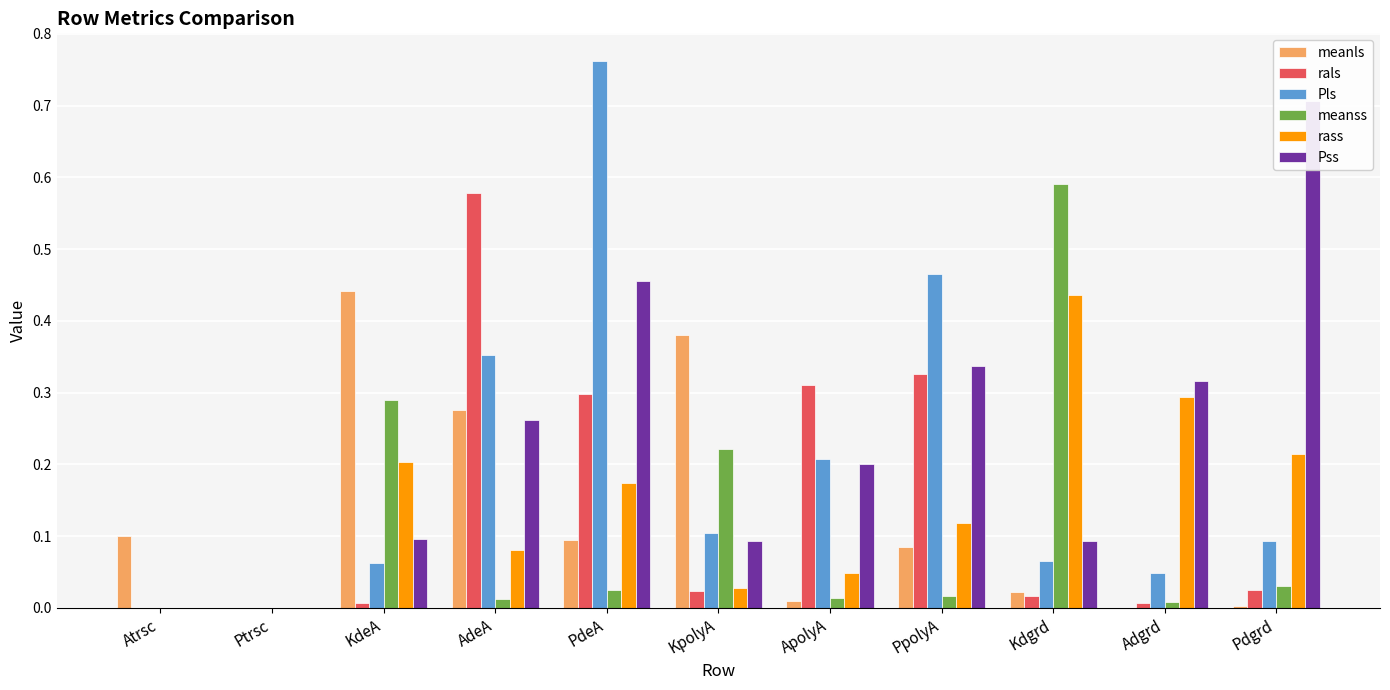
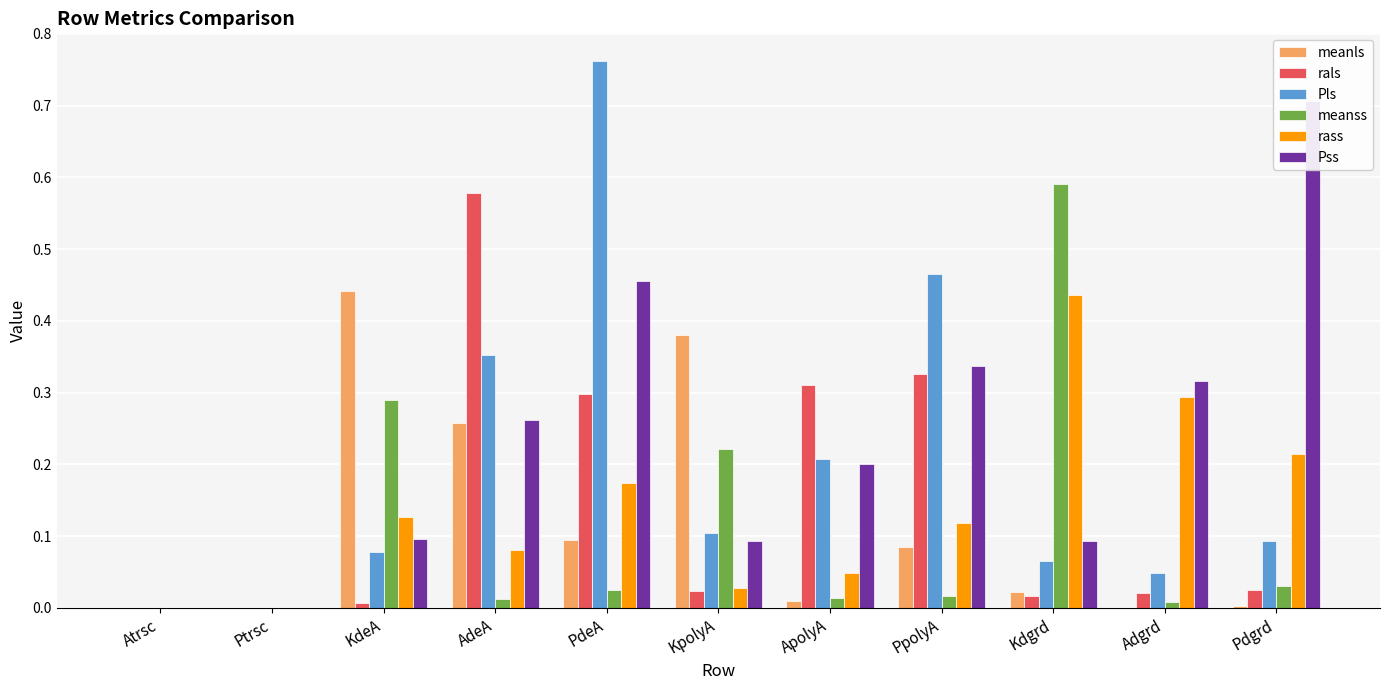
meanls, Atrsc: 0.1 -> 0.0
Pls, KdeA: 0.06 -> 0.08
rass, KdeA: 0.20 -> 0.13
meanls, AdeA: 0.28 -> 0.26
rals, Adgrd: 0.01 -> 0.02
